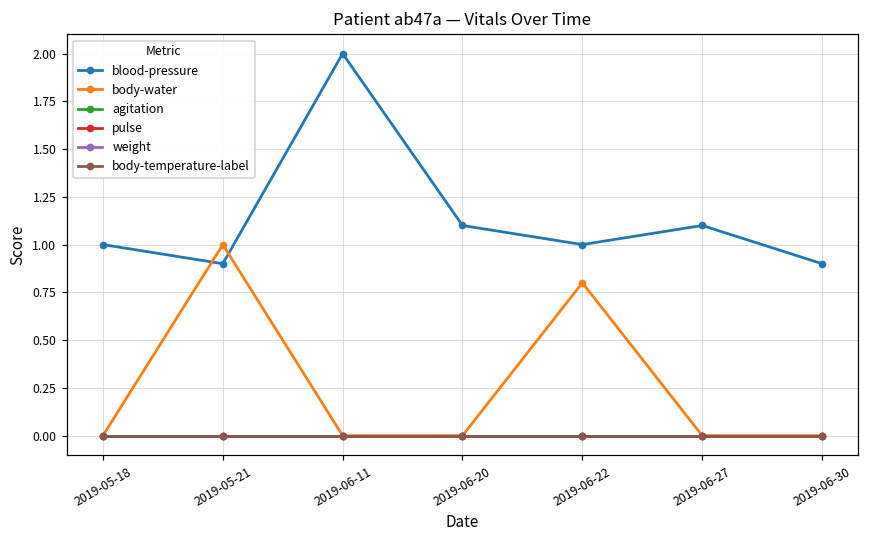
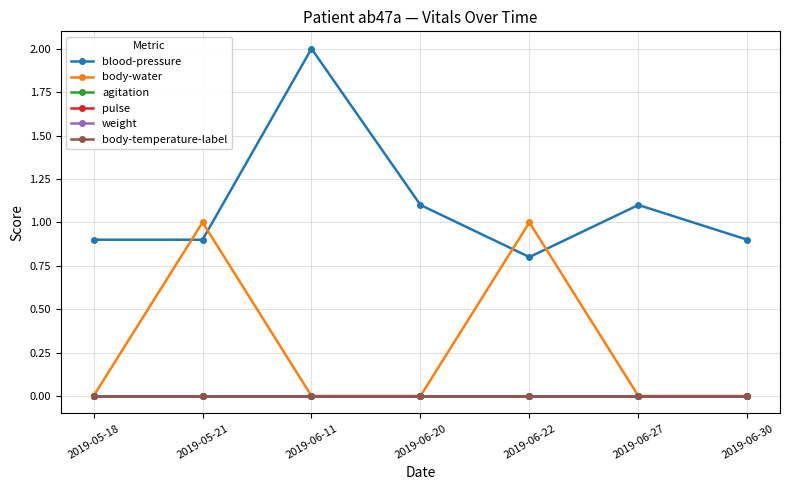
blood-pressure, 2019-05-18: 1.0 -> 0.9
blood-pressure, 2019-06-22: 1.0 -> 0.8
body-water, 2019-06-22: 0.8 -> 1.0
